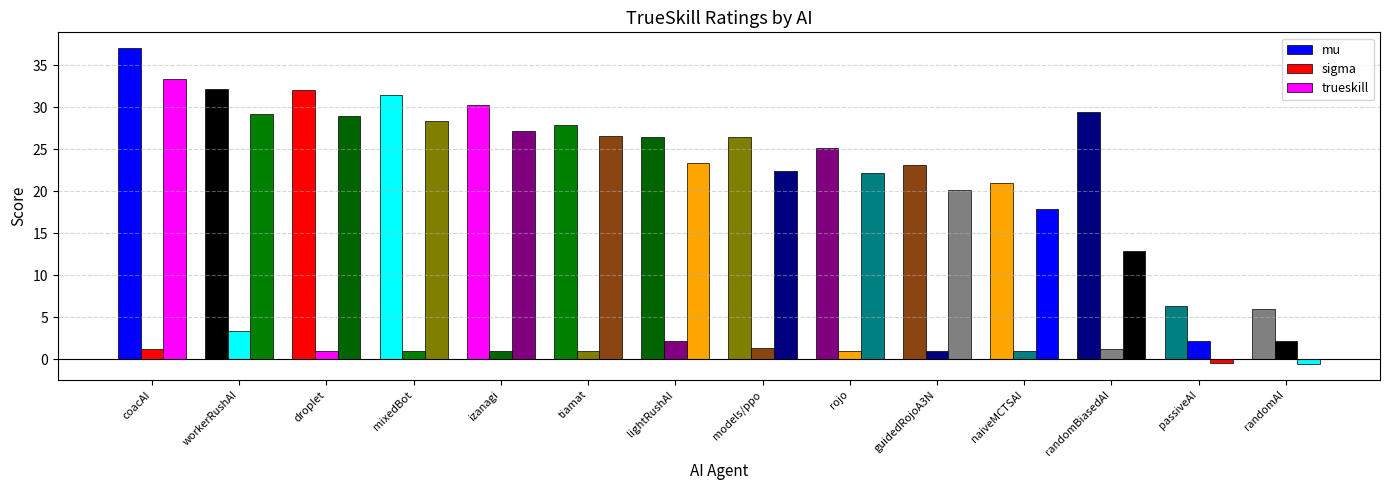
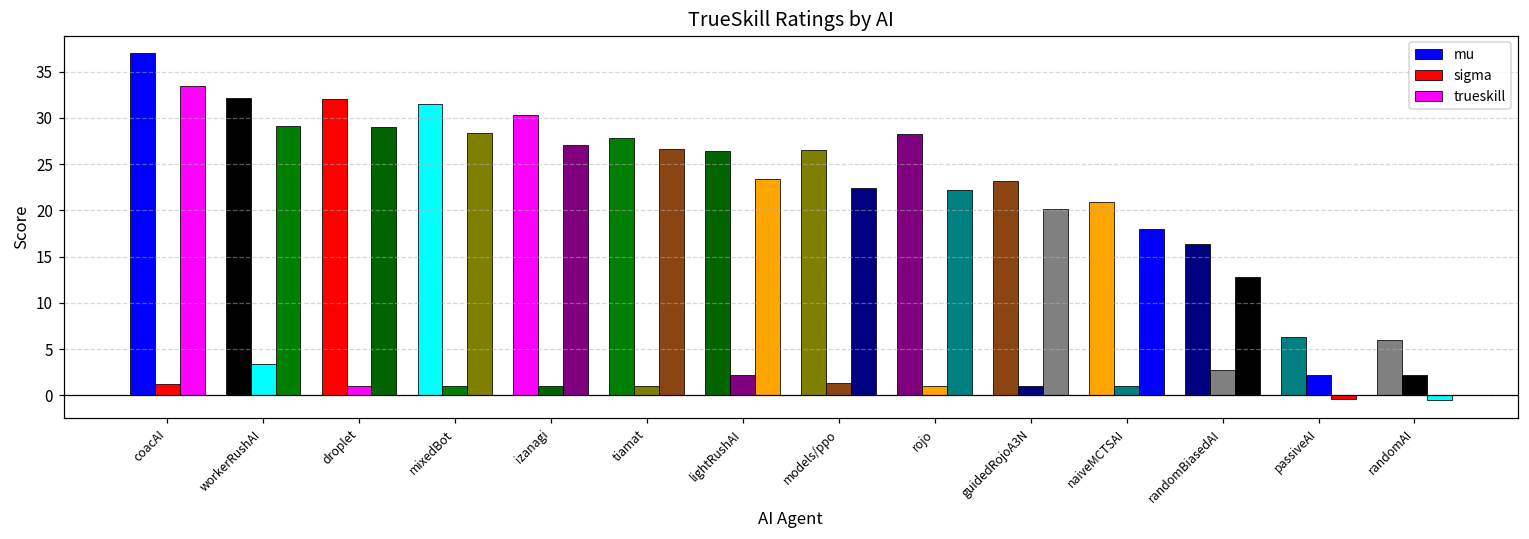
mu, rojo: 25 -> 28
mu, randomBiasedAI: 29 -> 16
sigma, randomBiasedAI: 1 -> 3
